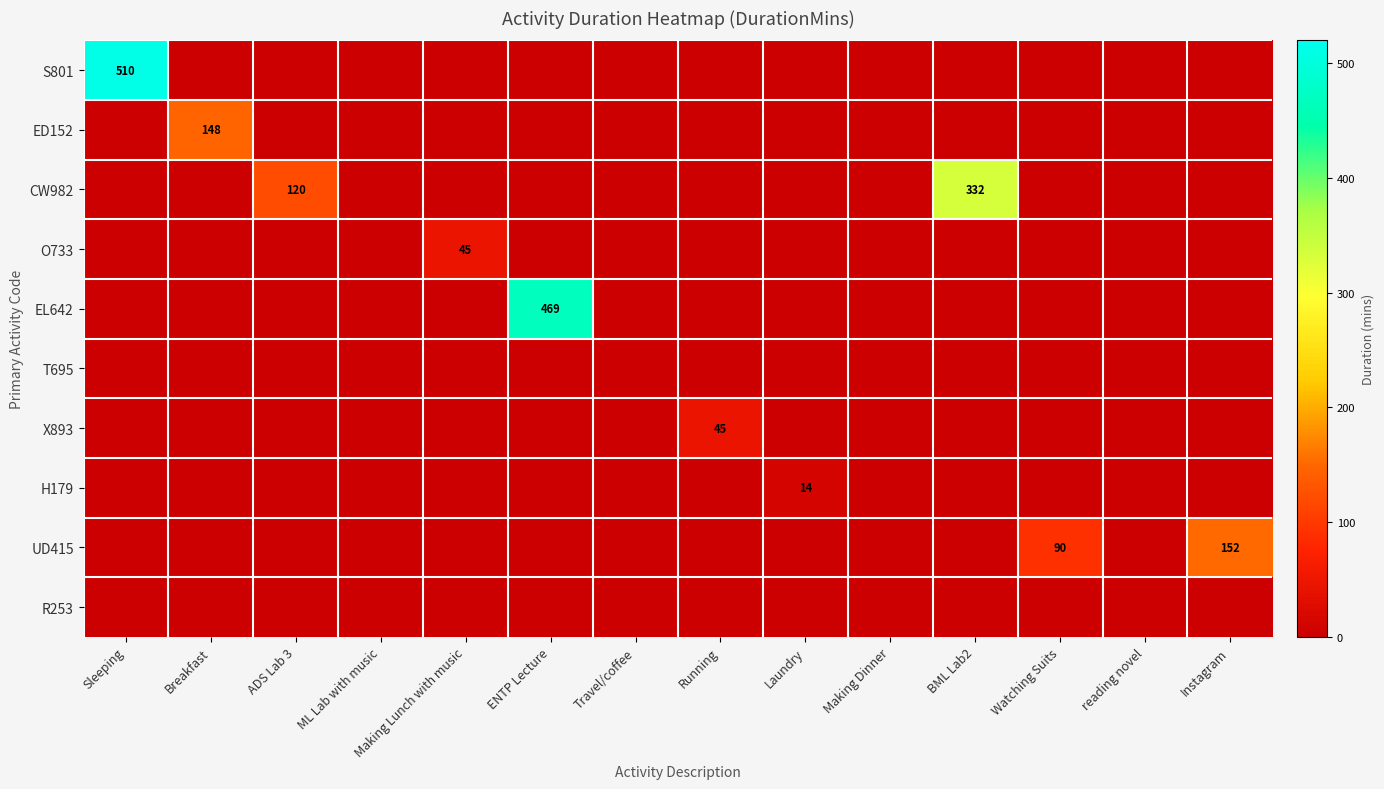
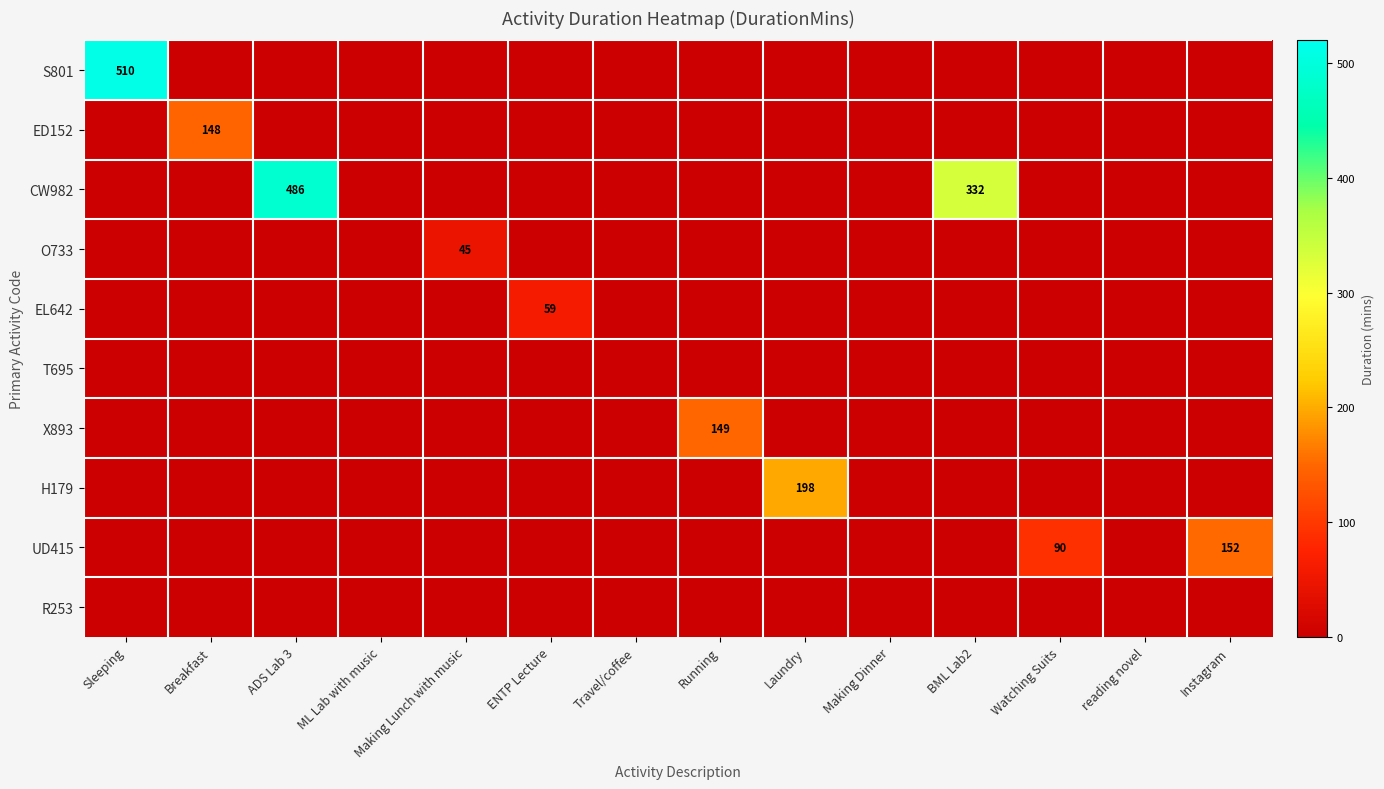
CW982, ADS Lab 3: 120 -> 486
EL642, ENTP Lecture: 469 -> 59
X893, Running: 45 -> 149
H179, Laundry: 14 -> 198
